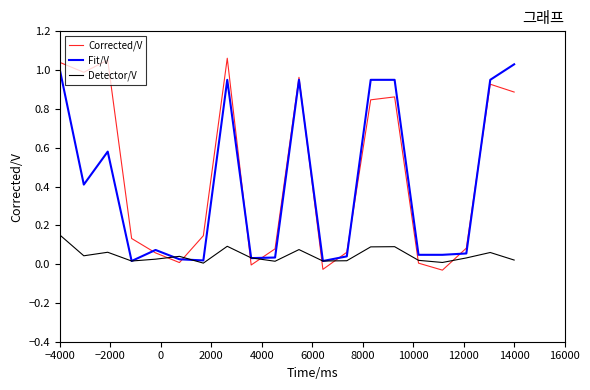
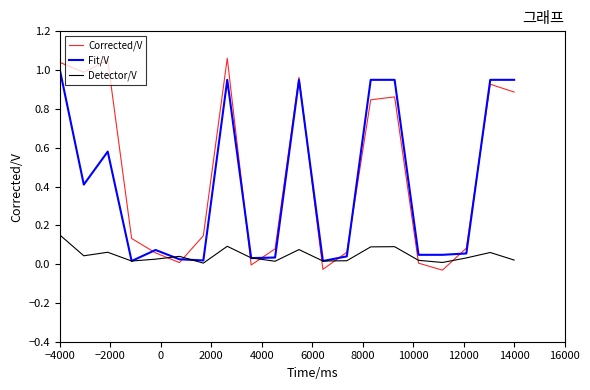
Fit/V, 14000: 1.03 -> 0.95
